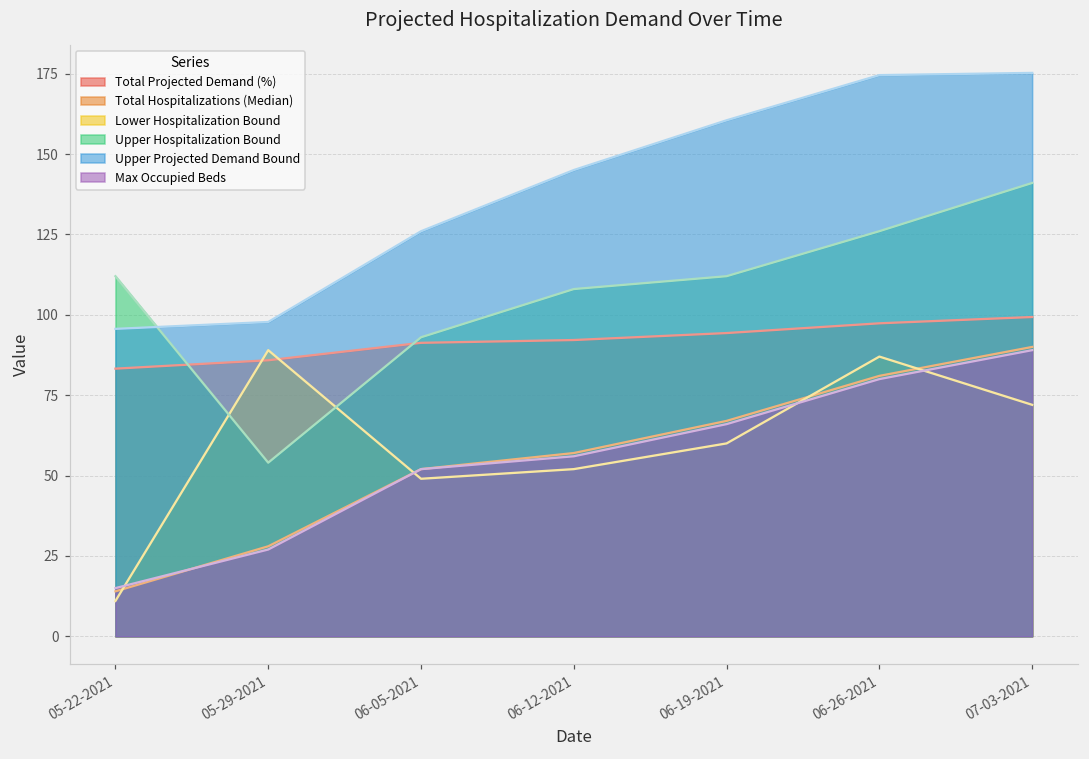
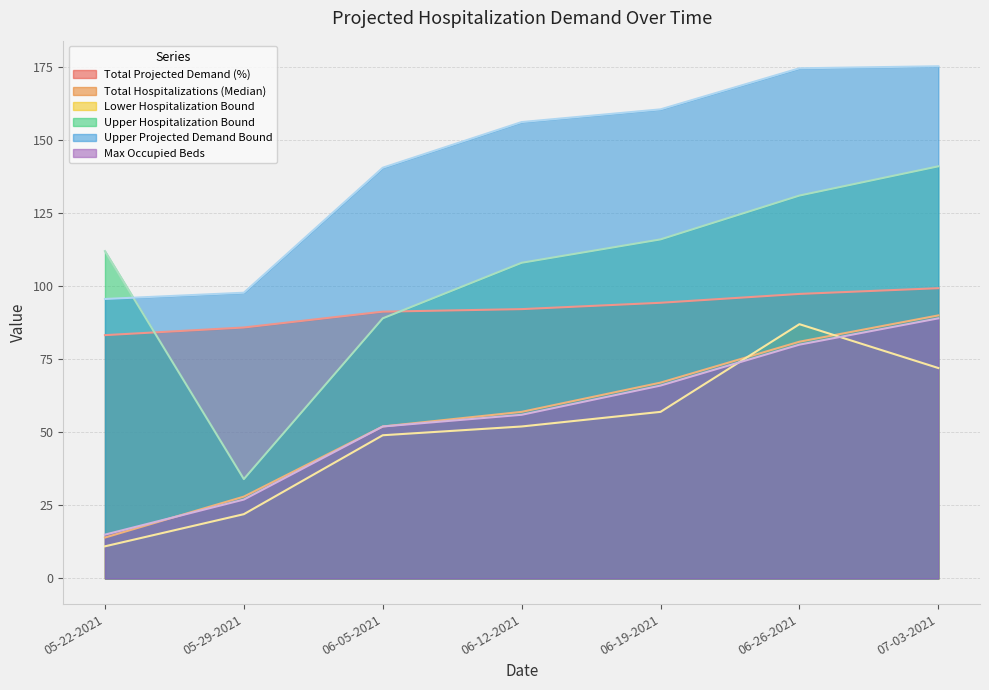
Lower Hospitalization Bound, 05-29-2021: 89 -> 22
Upper Hospitalization Bound, 05-29-2021: 54 -> 34
Upper Hospitalization Bound, 06-05-2021: 93 -> 89
Upper Projected Demand Bound, 06-05-2021: 126 -> 141
Upper Projected Demand Bound, 06-12-2021: 145 -> 156
Lower Hospitalization Bound, 06-19-2021: 60 -> 57
Upper Hospitalization Bound, 06-19-2021: 112 -> 116
Upper Hospitalization Bound, 06-26-2021: 126 -> 131
